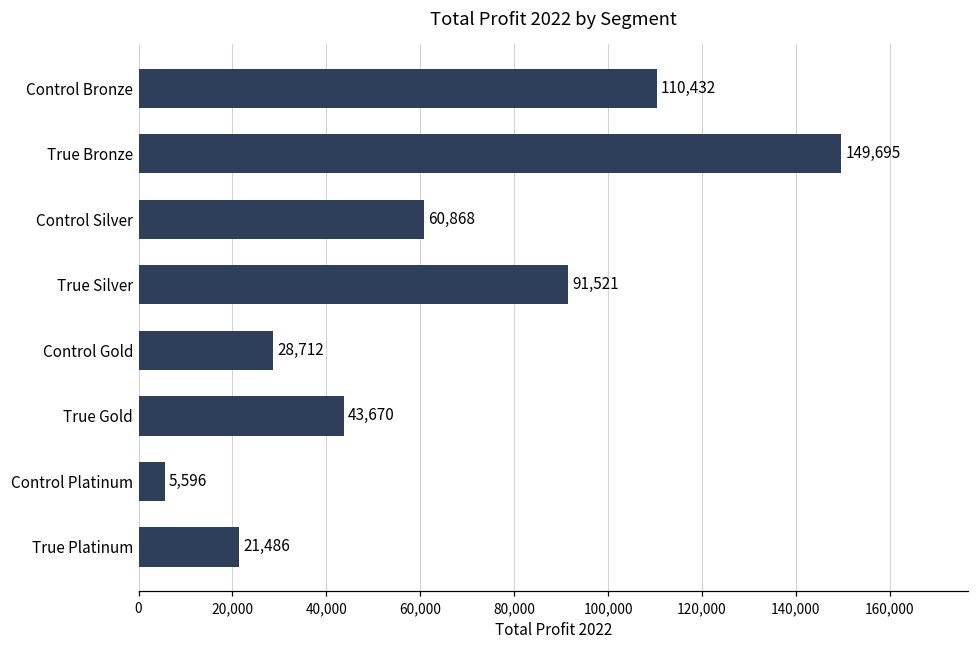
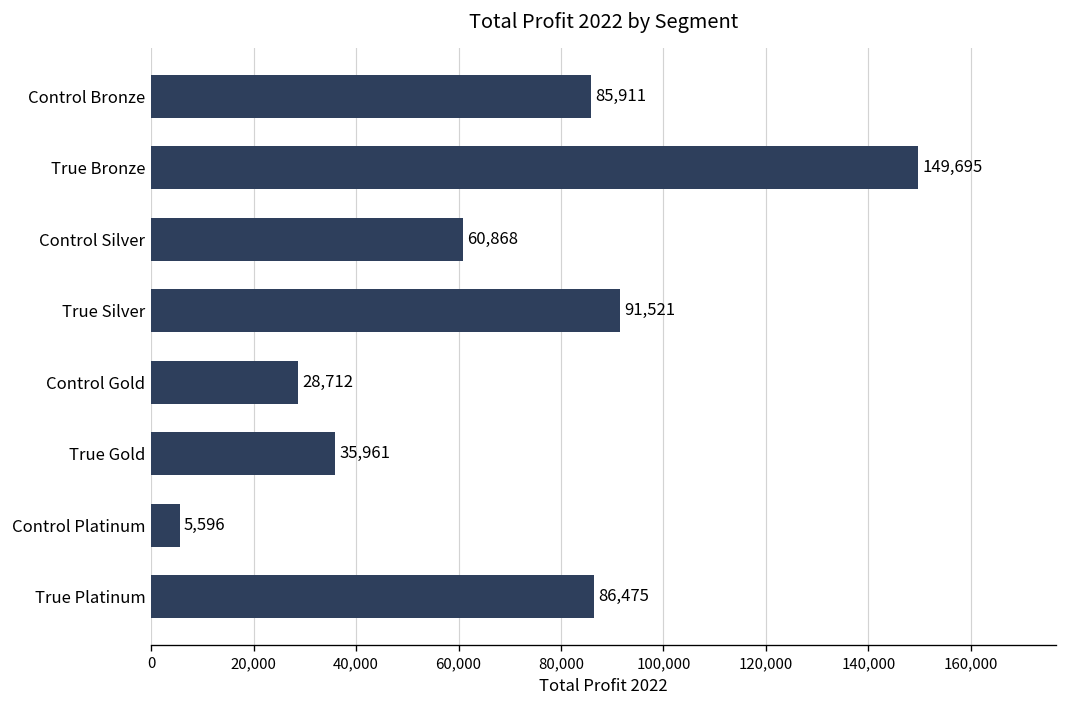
Control Bronze: 110,432 -> 85,911
True Gold: 43,670 -> 35,961
True Platinum: 21,486 -> 86,475
